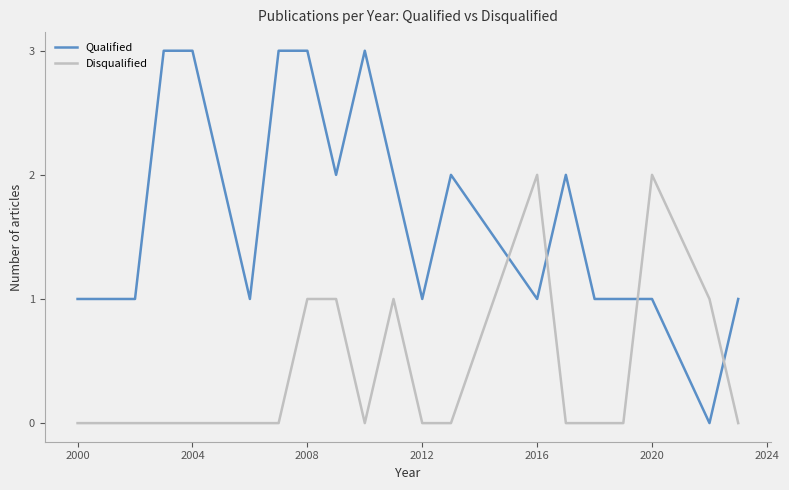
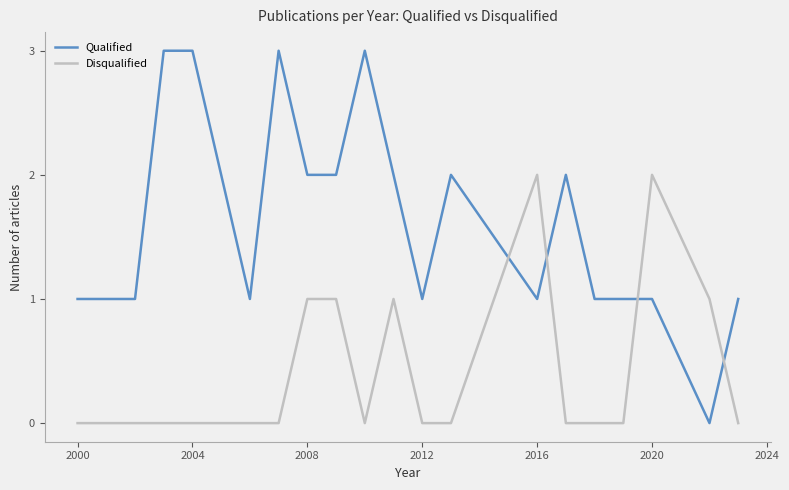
Qualified, 2008: 3 -> 2
